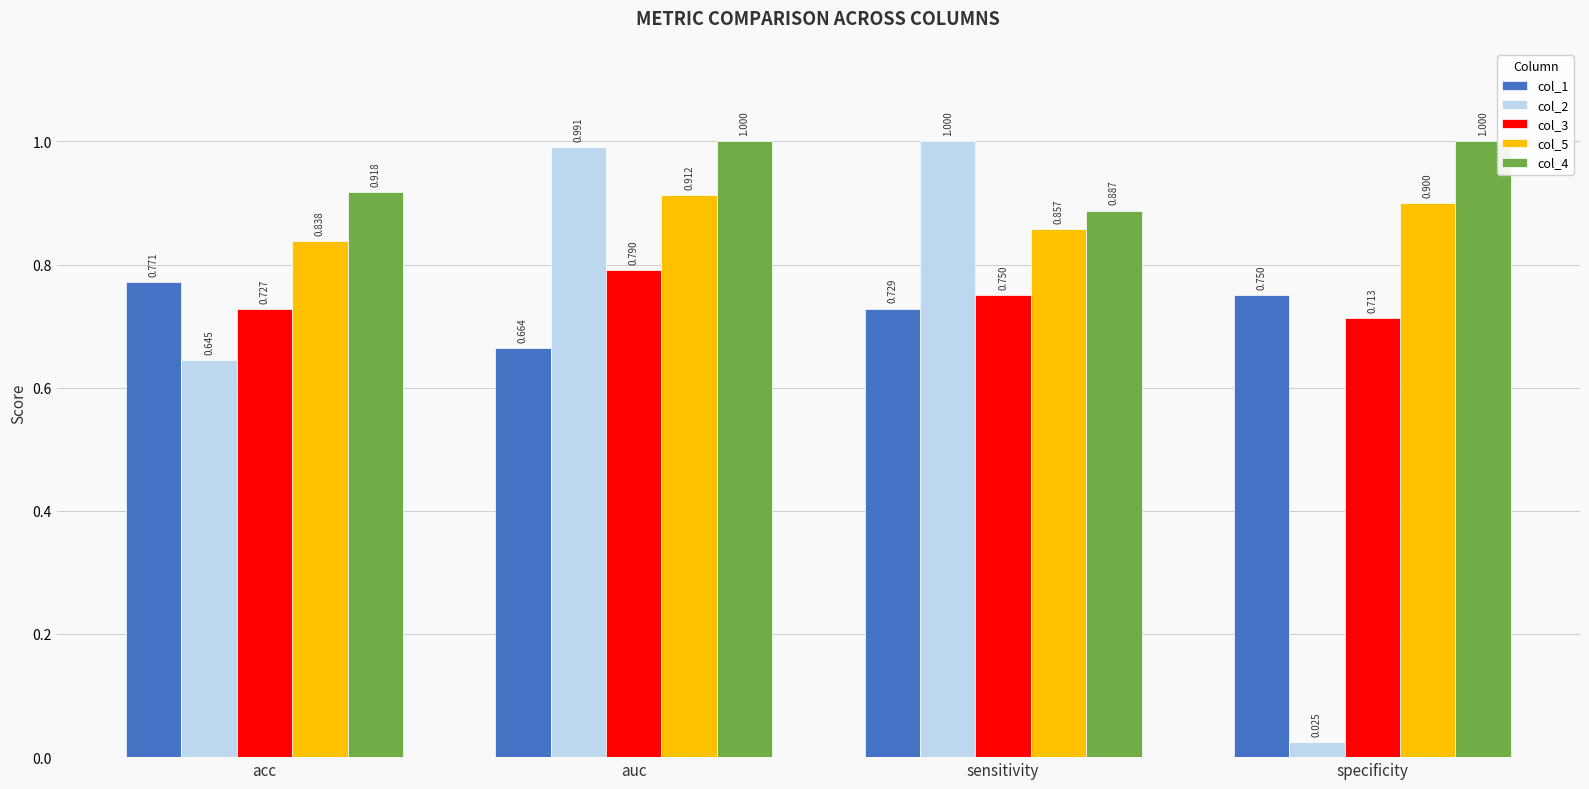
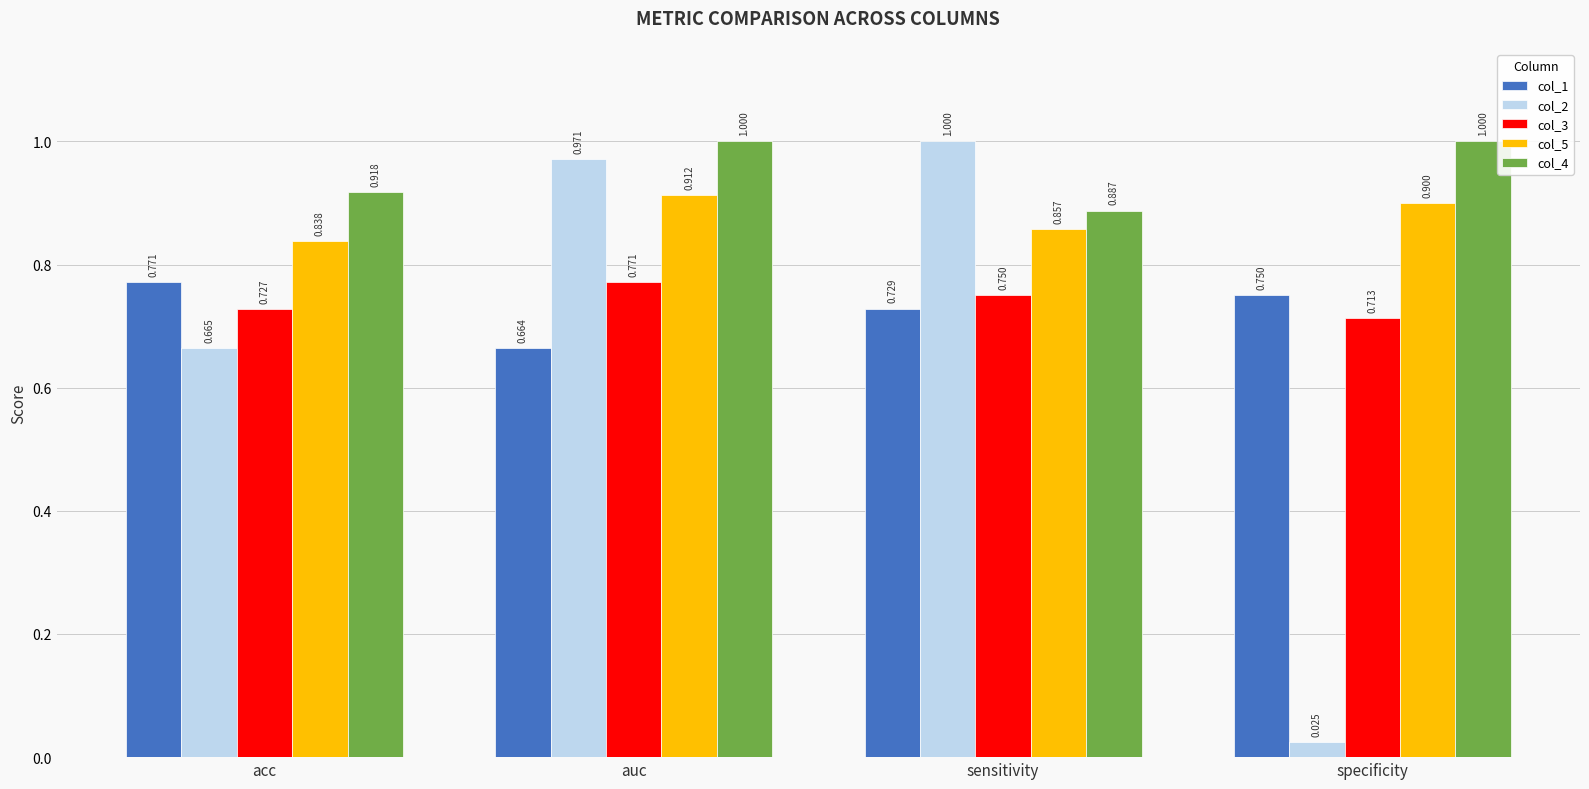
col_2, acc: 0.645 -> 0.665
col_2, auc: 0.991 -> 0.971
col_3, auc: 0.790 -> 0.771
